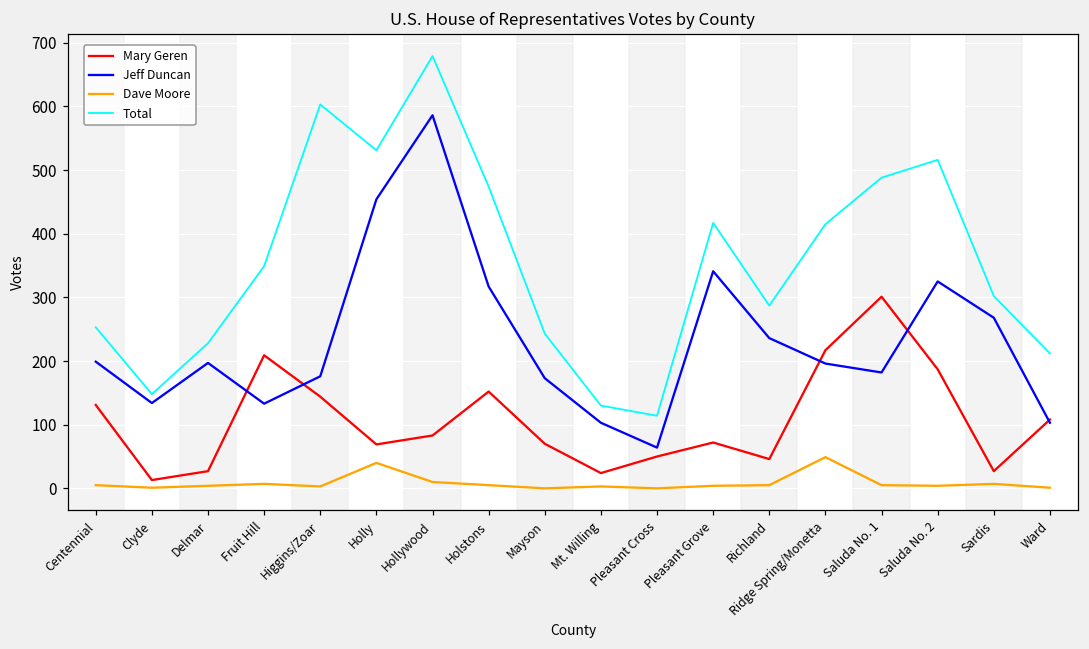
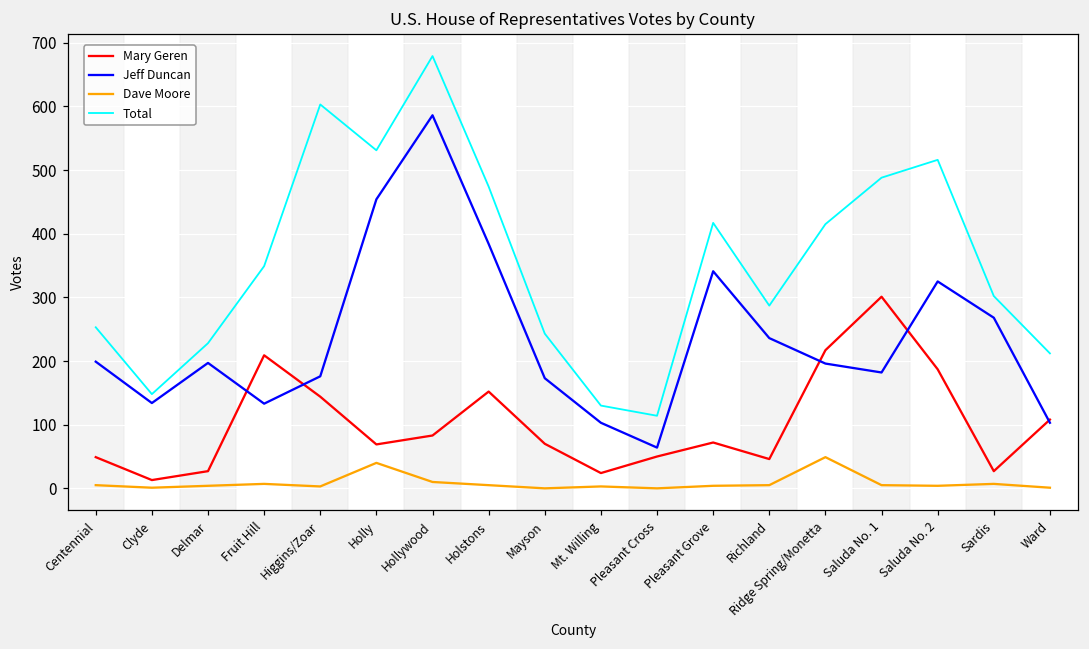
Mary Geren, Centennial: 130 -> 50
Jeff Duncan, Holstons: 320 -> 380
